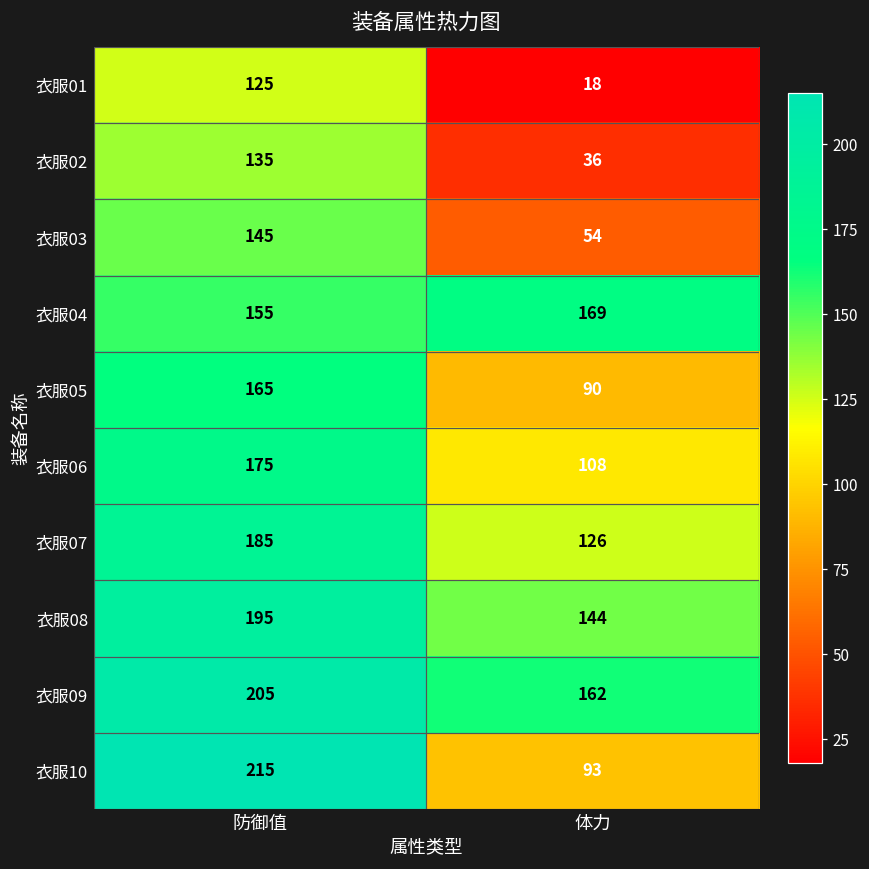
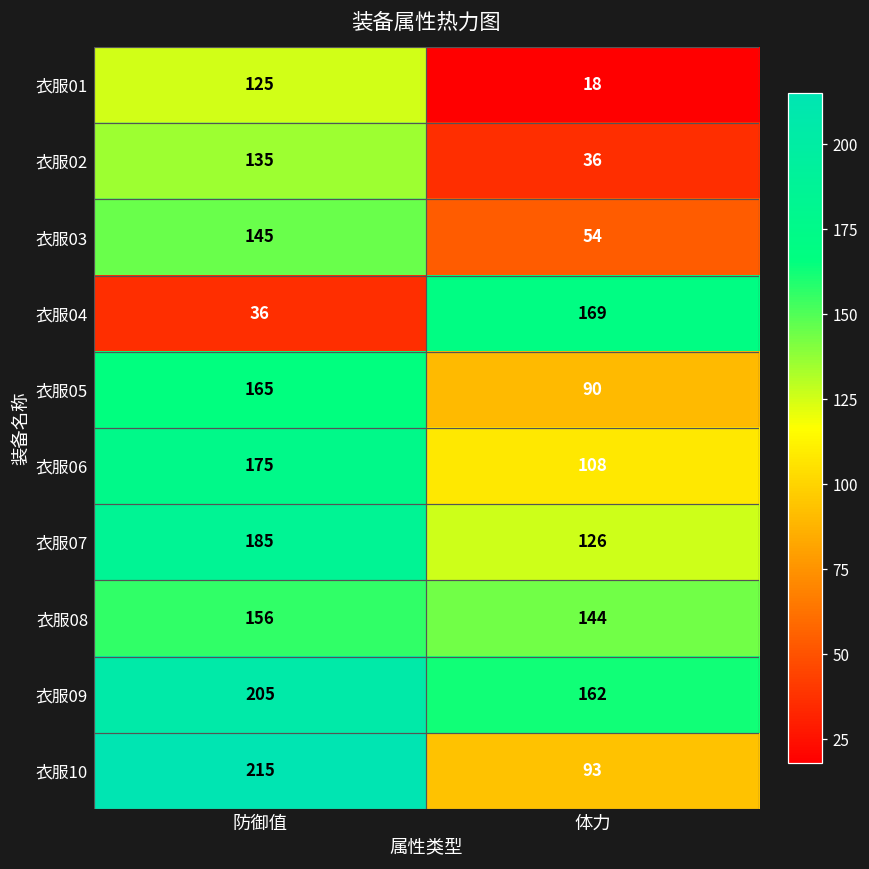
衣服04, 防御值: 155 -> 36
衣服08, 防御值: 195 -> 156
